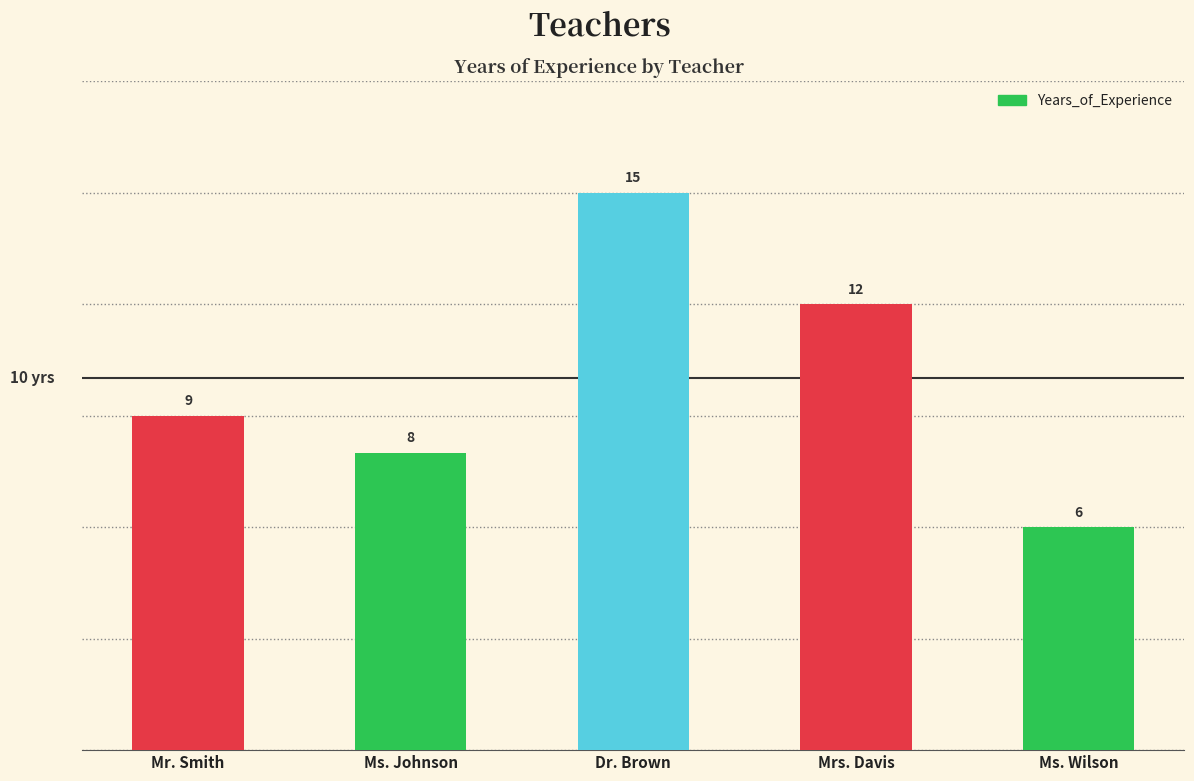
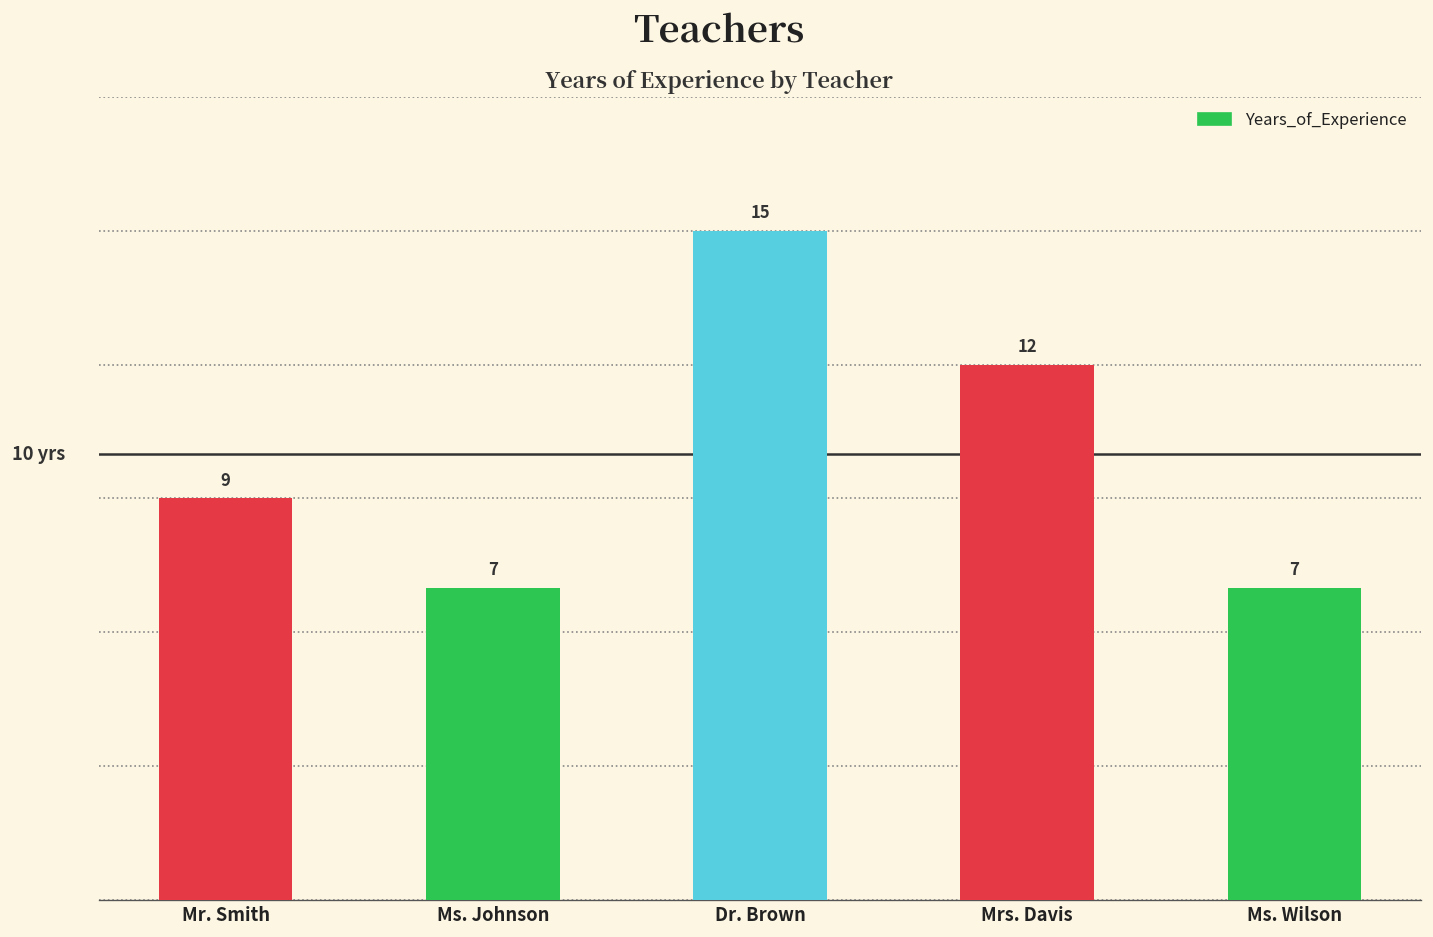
Ms. Johnson: 8 -> 7
Ms. Wilson: 6 -> 7
